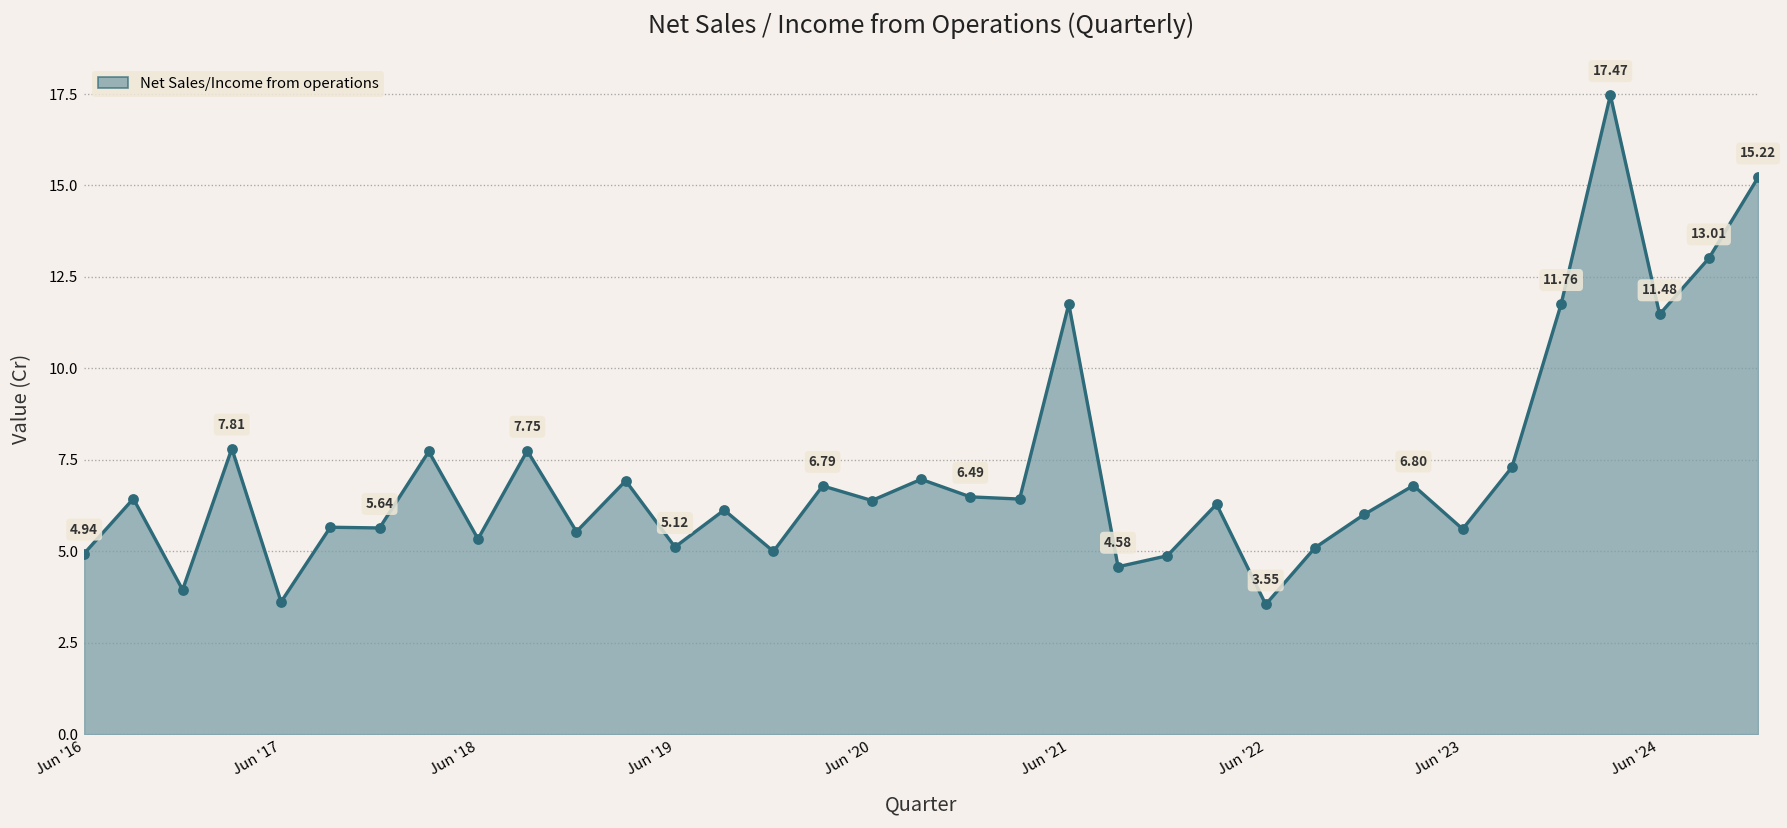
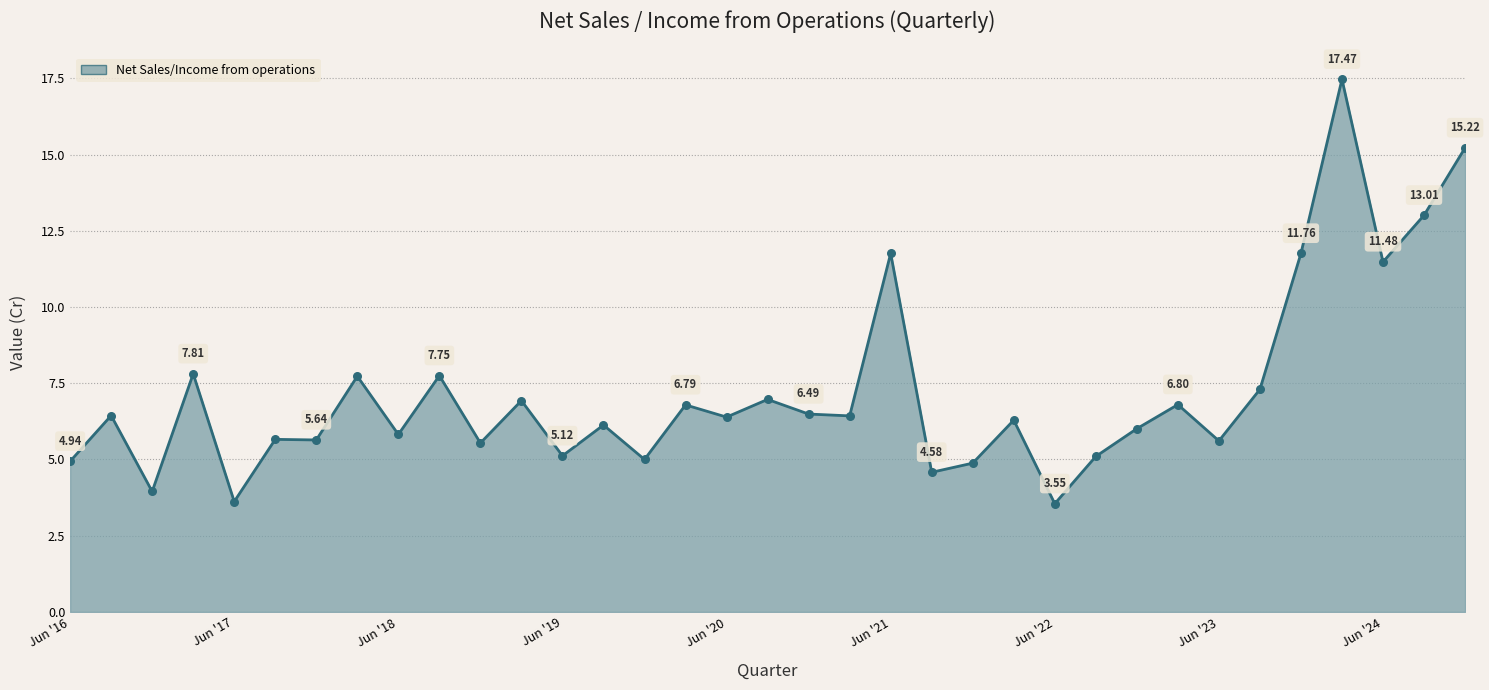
Jun '18: 5.3 -> 5.8
